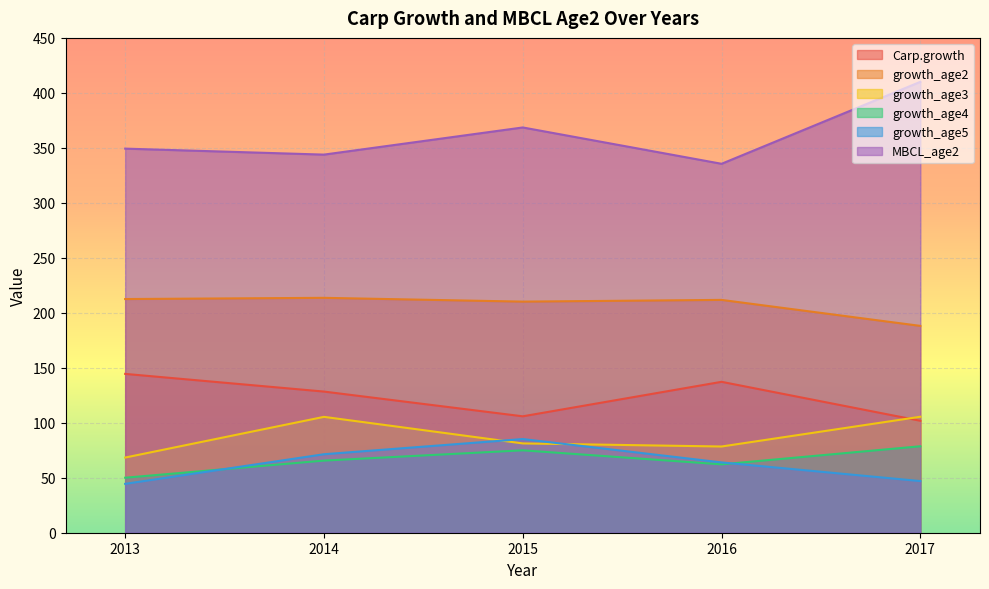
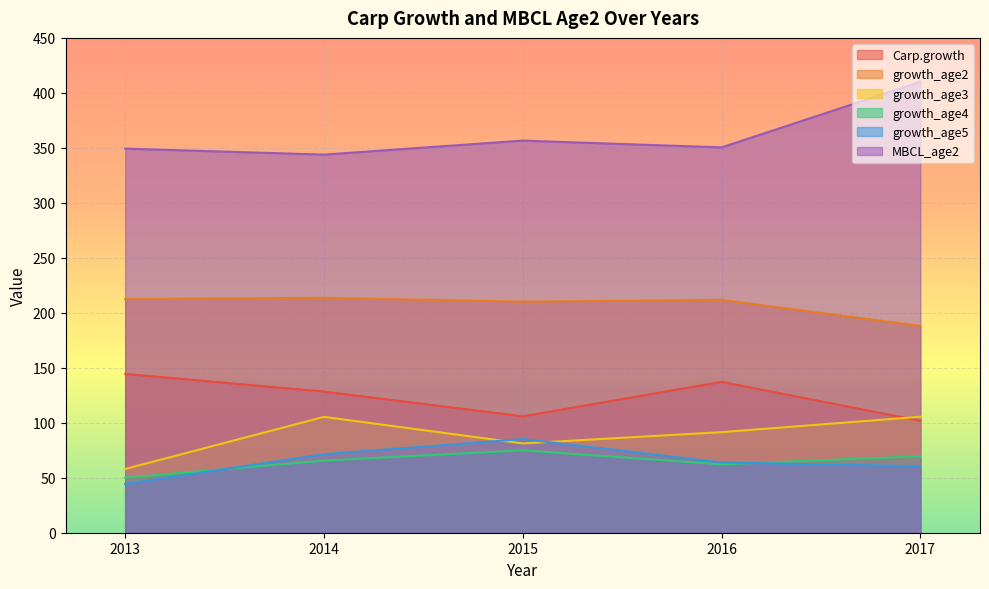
growth_age3, 2013: 68 -> 58
MBCL_age2, 2015: 369 -> 357
growth_age3, 2016: 78 -> 91
MBCL_age2, 2016: 336 -> 350
growth_age4, 2017: 79 -> 70
growth_age5, 2017: 47 -> 60
